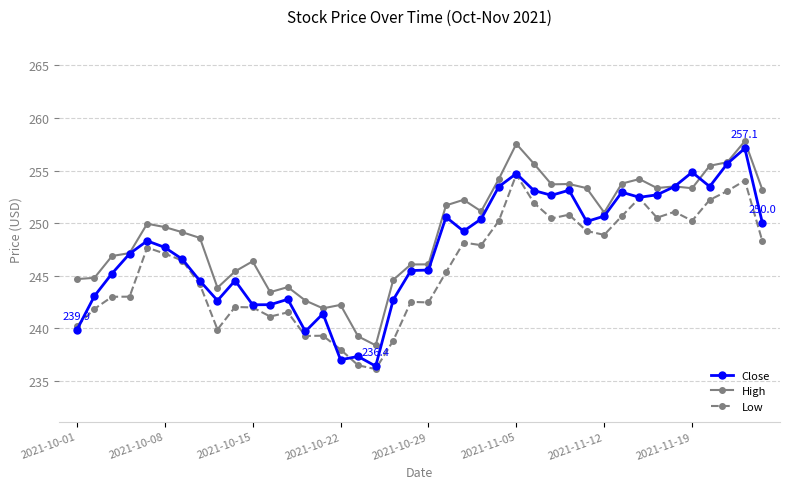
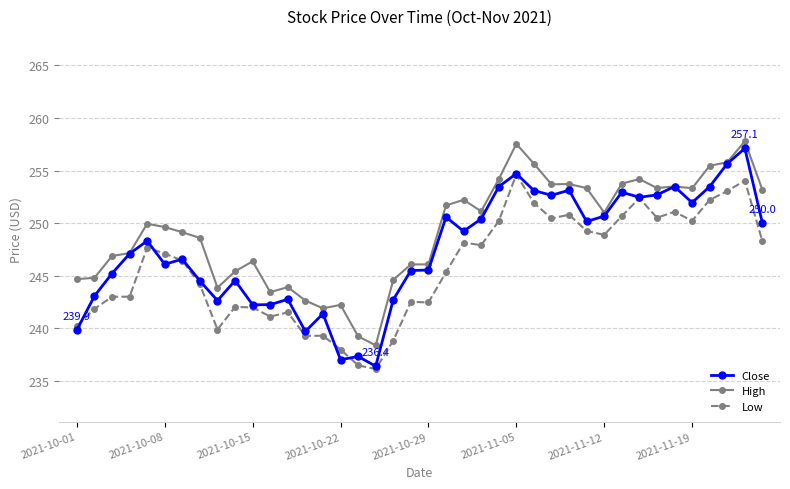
Close, 2021-10-08: 247.7 -> 246.1
Close, 2021-11-19: 254.8 -> 252.0
